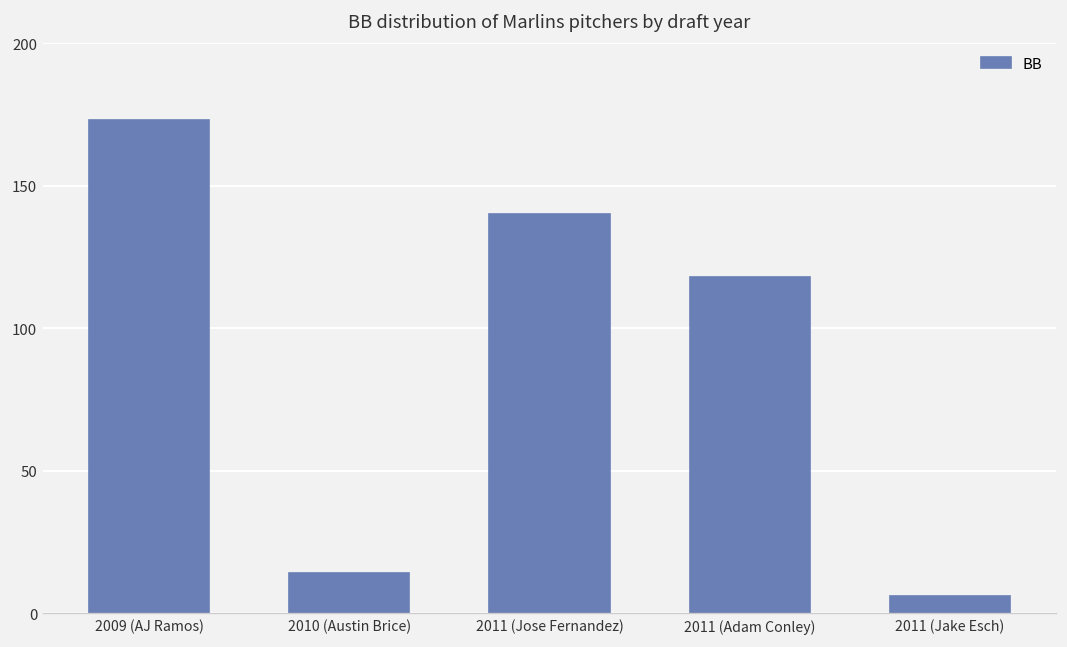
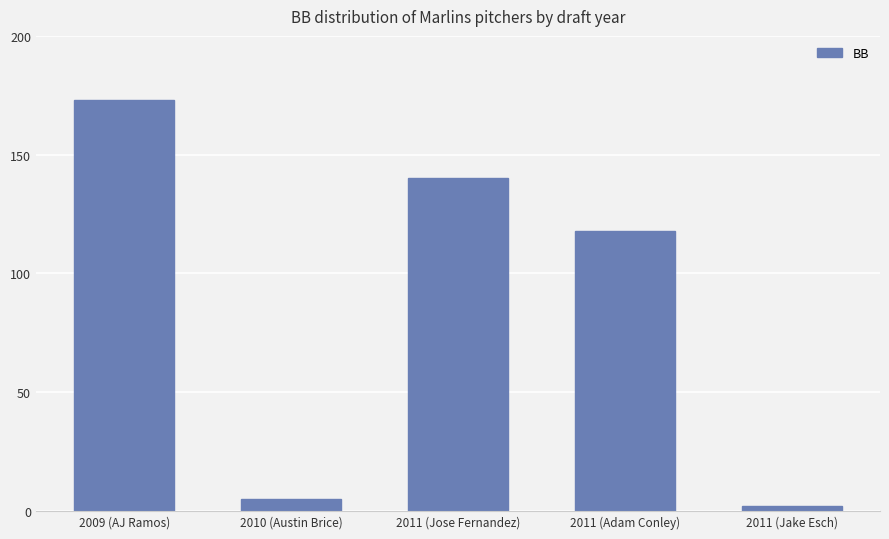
2010 (Austin Brice): 14 -> 5
2011 (Jake Esch): 6 -> 2
